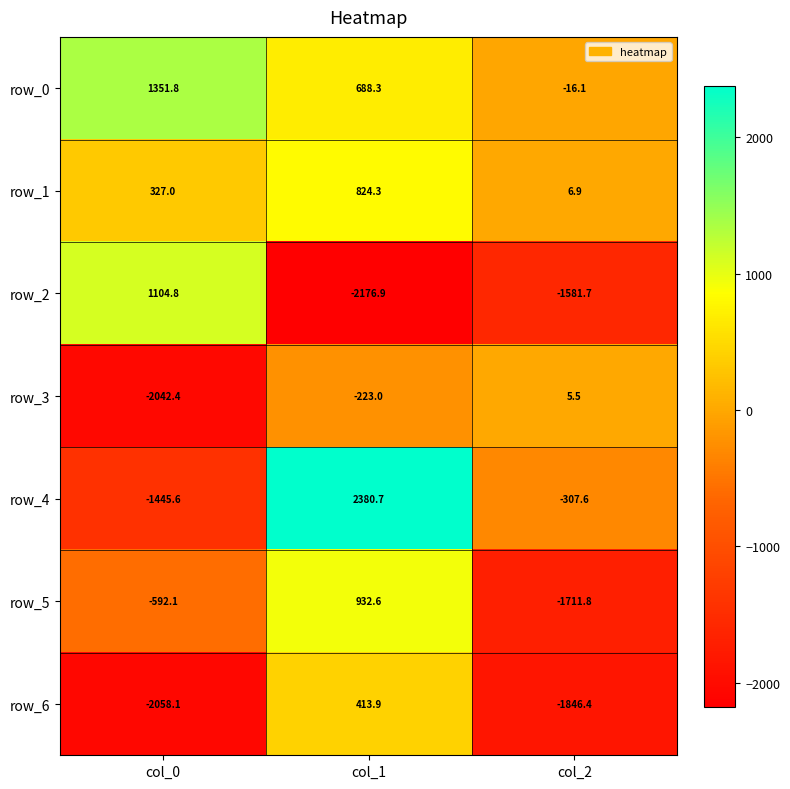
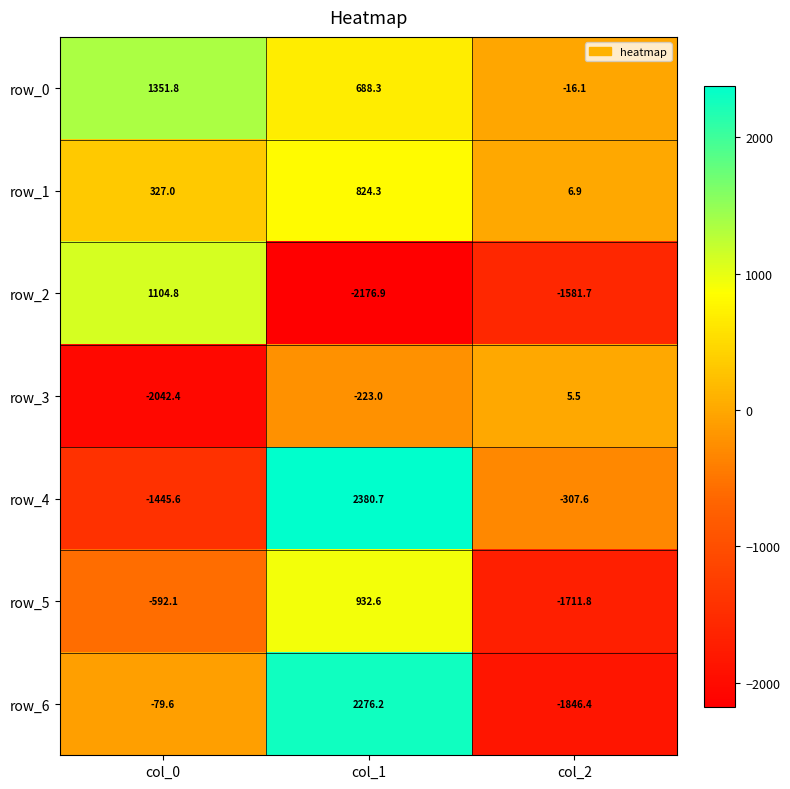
row_6, col_0: -2058.1 -> -79.6
row_6, col_1: 413.9 -> 2276.2
